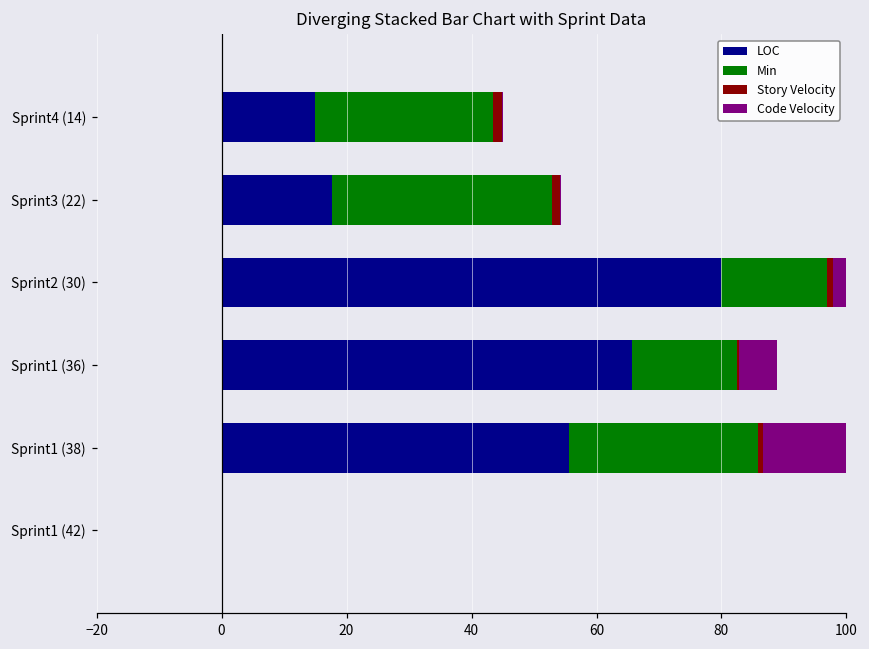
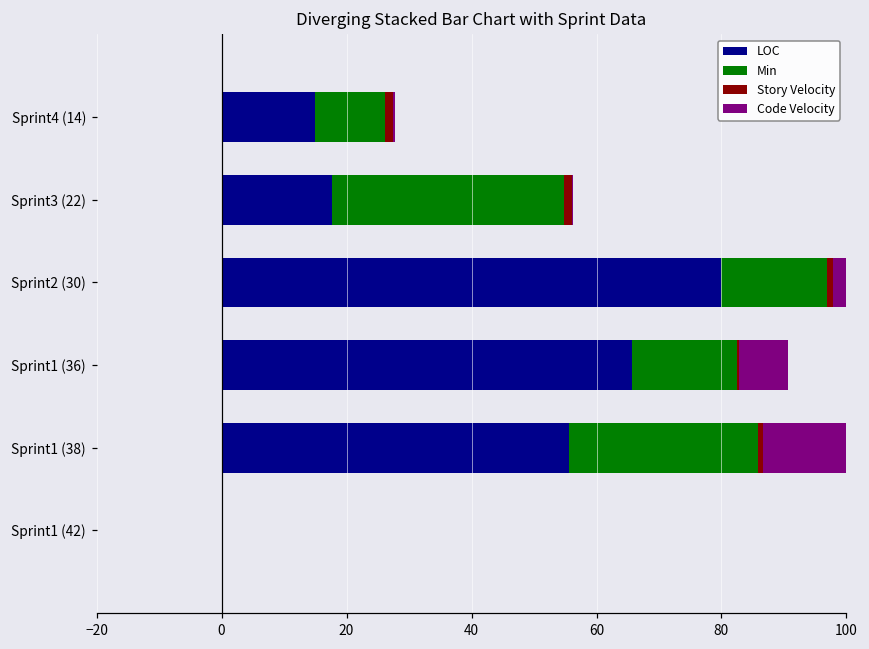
Min, Sprint4 (14): 28 -> 11
Min, Sprint3 (22): 35 -> 37
Code Velocity, Sprint1 (36): 6 -> 8
